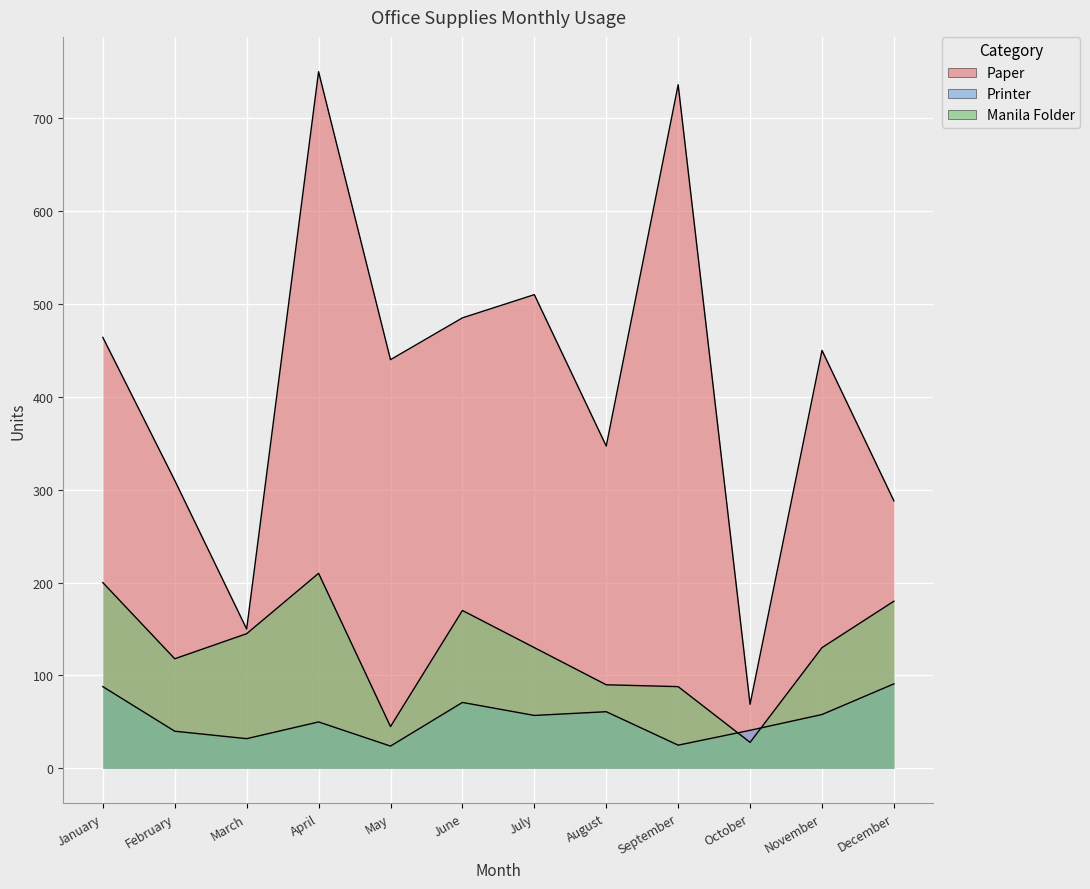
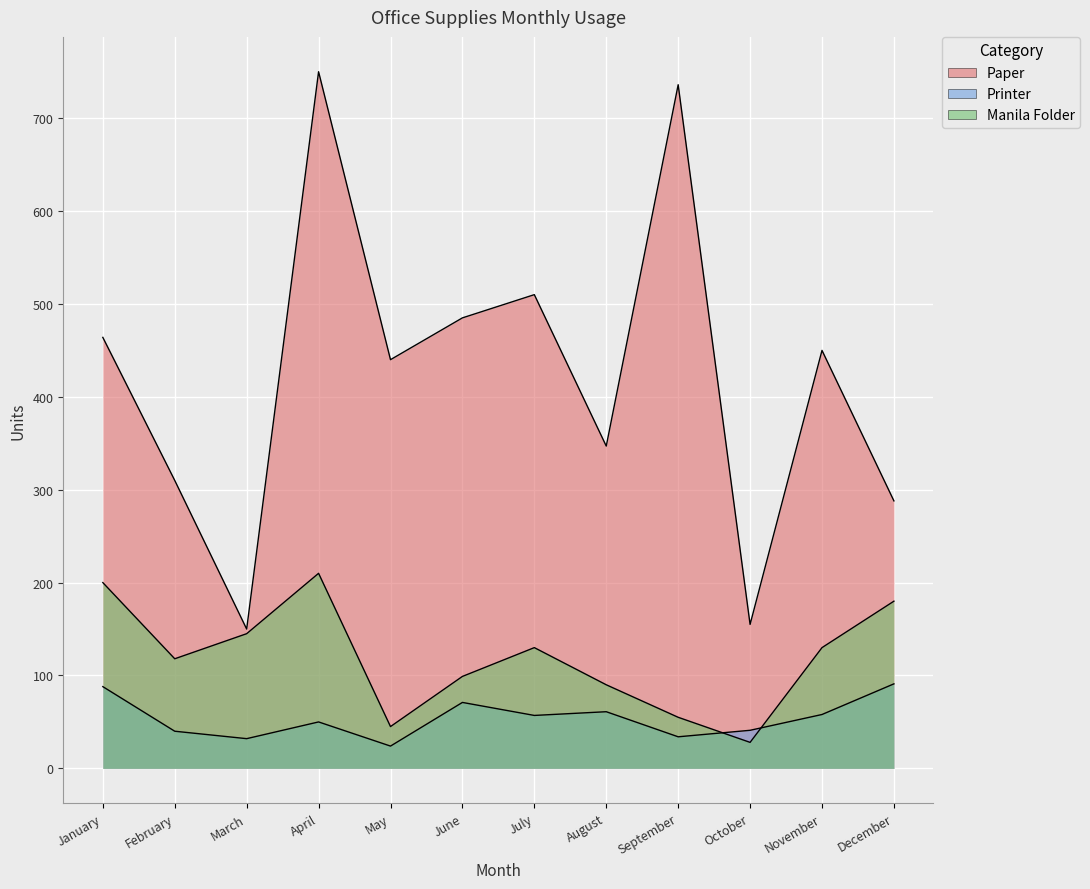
Manila Folder, June: 170 -> 100
Printer, September: 25 -> 34
Manila Folder, September: 90 -> 60
Paper, October: 70 -> 160
